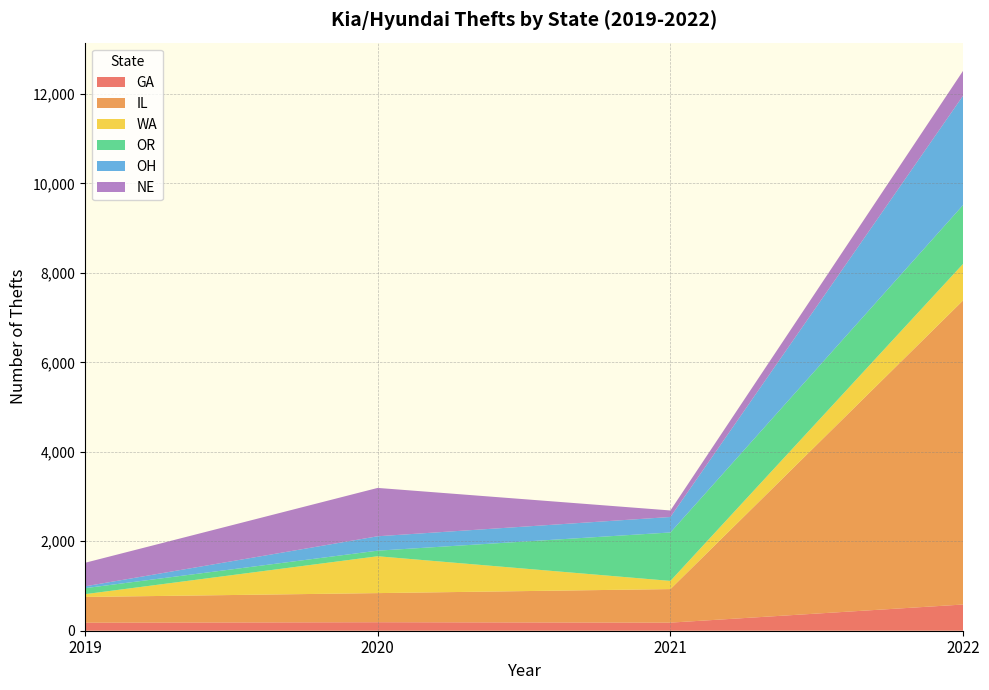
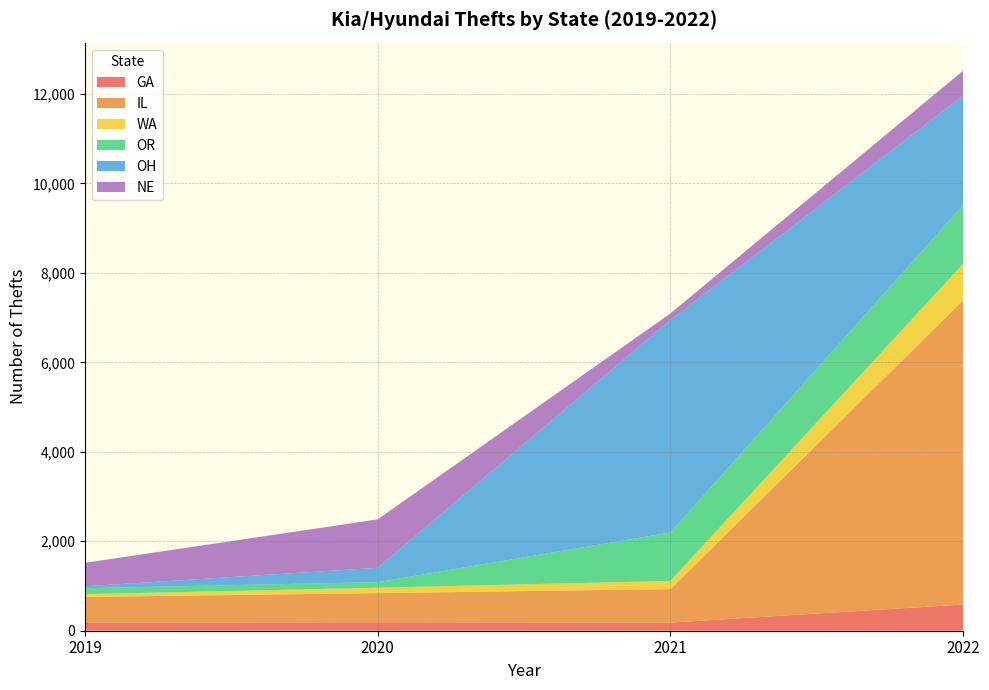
WA, 2020: 800 -> 100
OH, 2021: 300 -> 4,800
